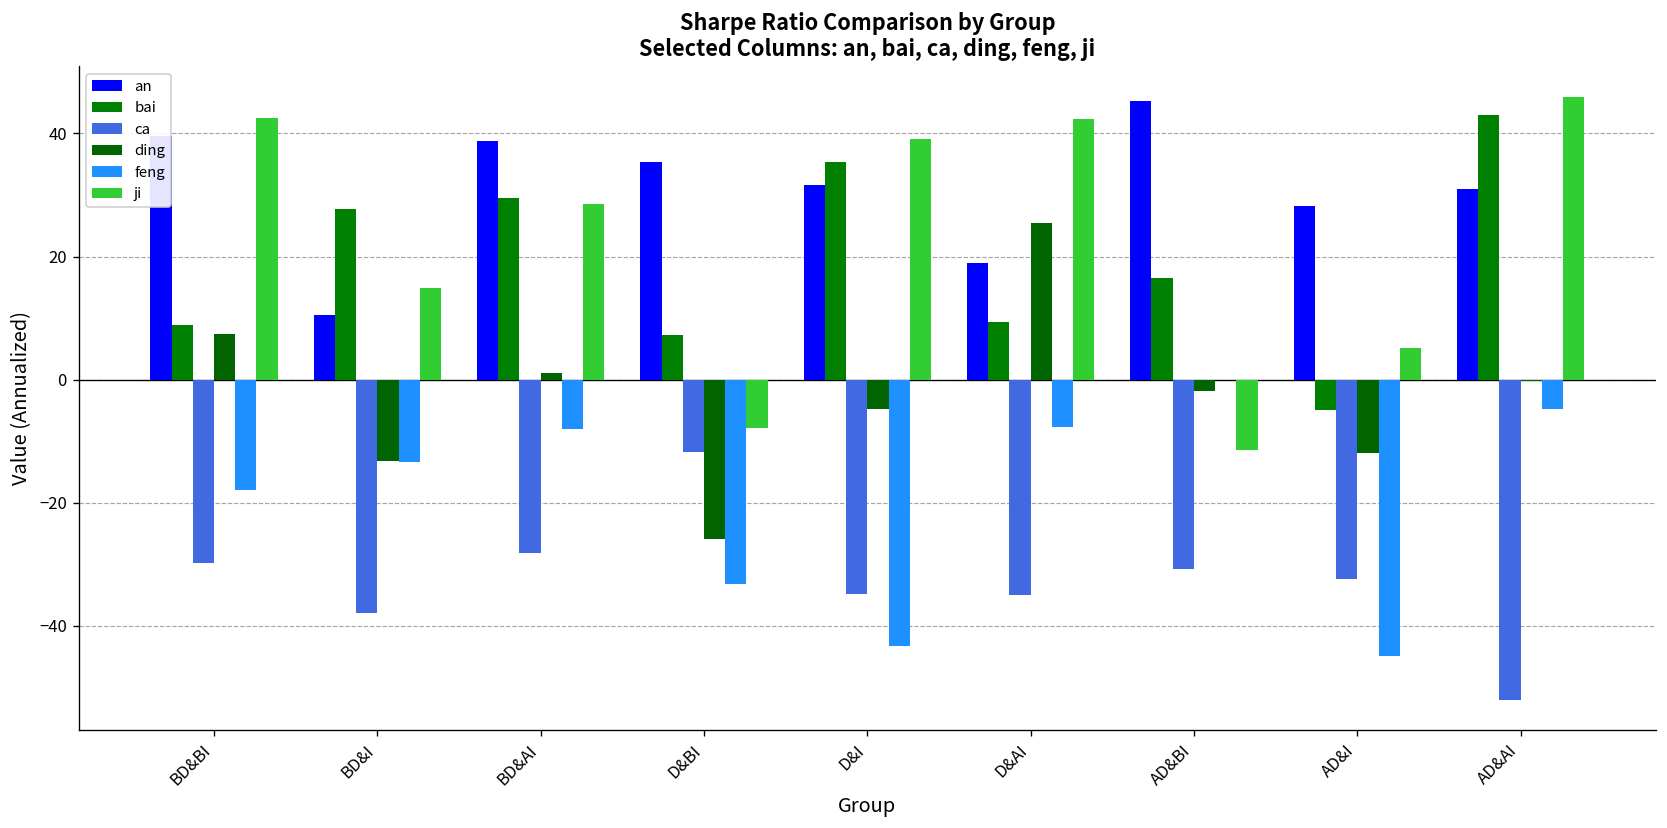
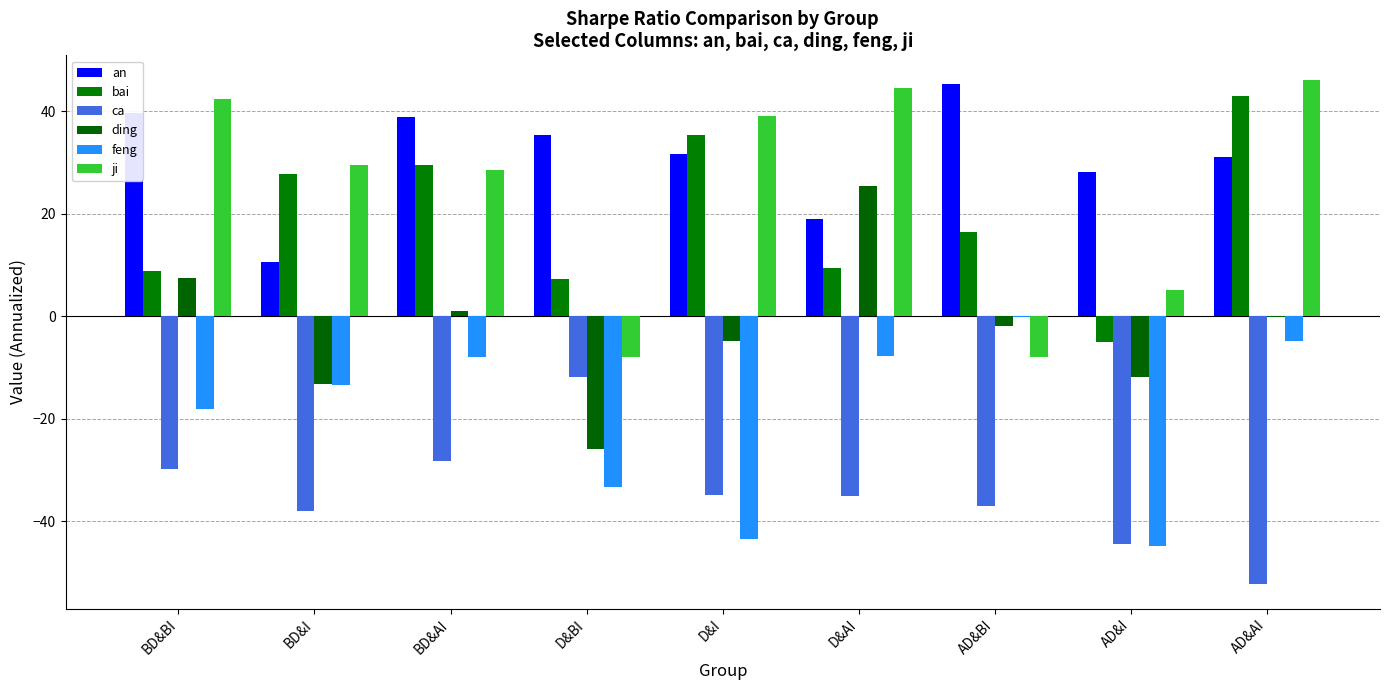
ji, BD&I: 15 -> 29
ji, D&AI: 42 -> 45
ca, AD&BI: -31 -> -37
ji, AD&BI: -12 -> -8
ca, AD&I: -32 -> -44
